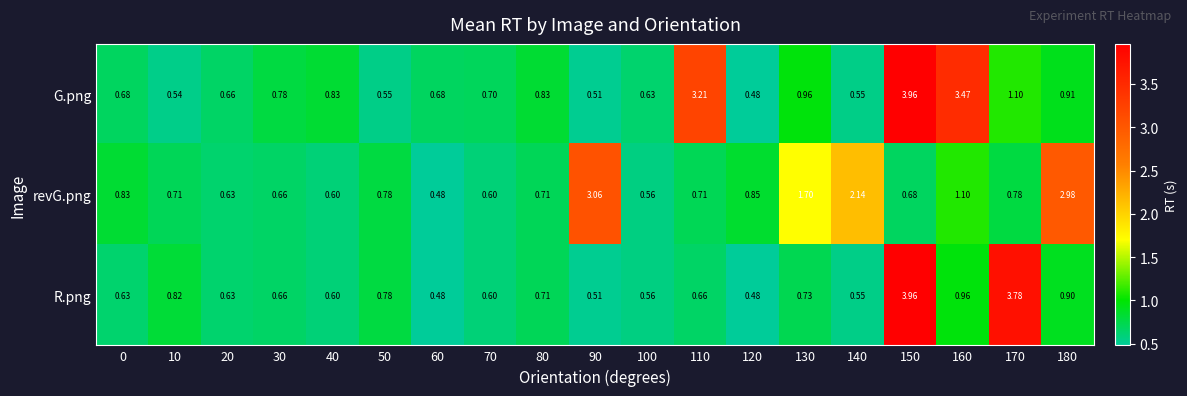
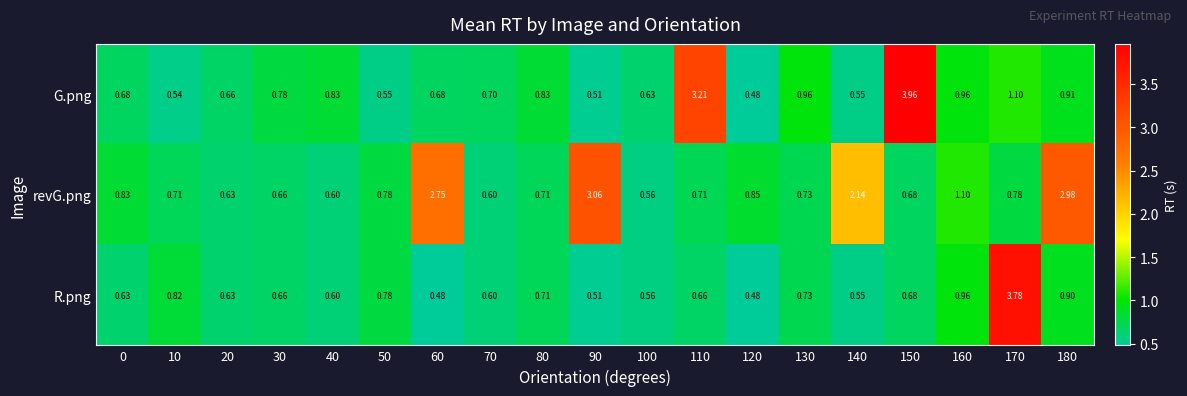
G.png, 160: 3.47 -> 0.96
revG.png, 60: 0.48 -> 2.75
revG.png, 130: 1.70 -> 0.73
R.png, 150: 3.96 -> 0.68
